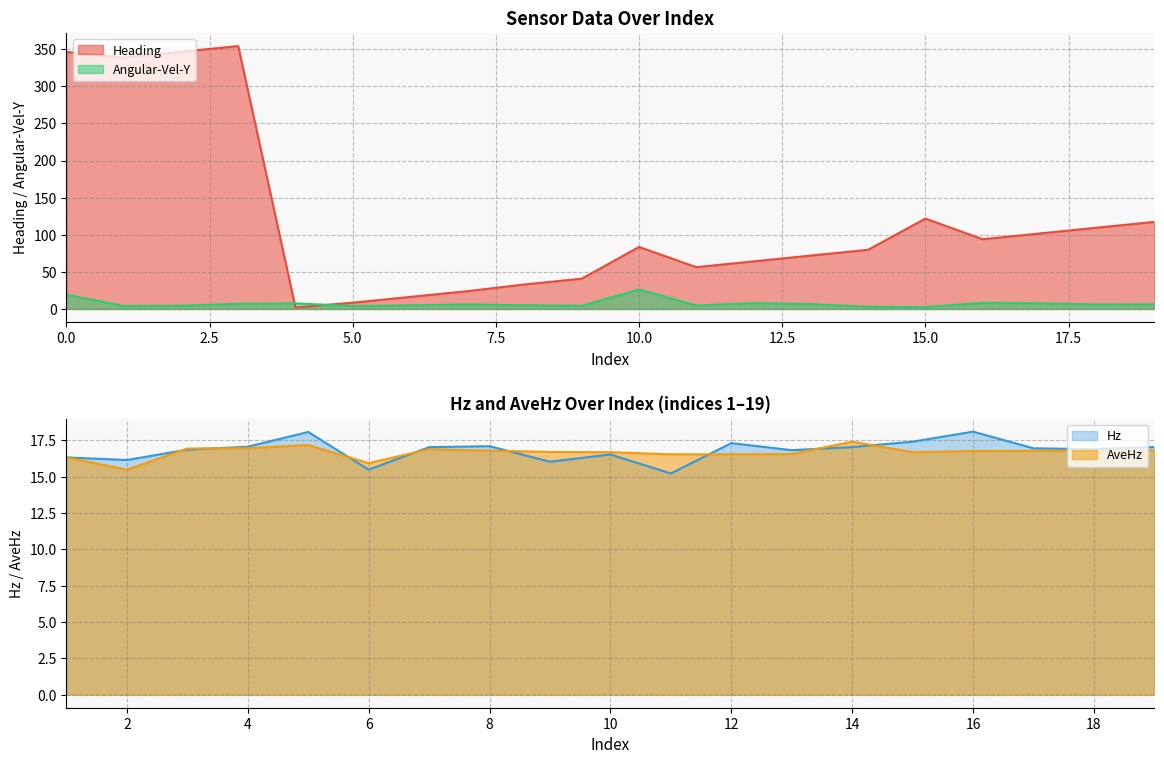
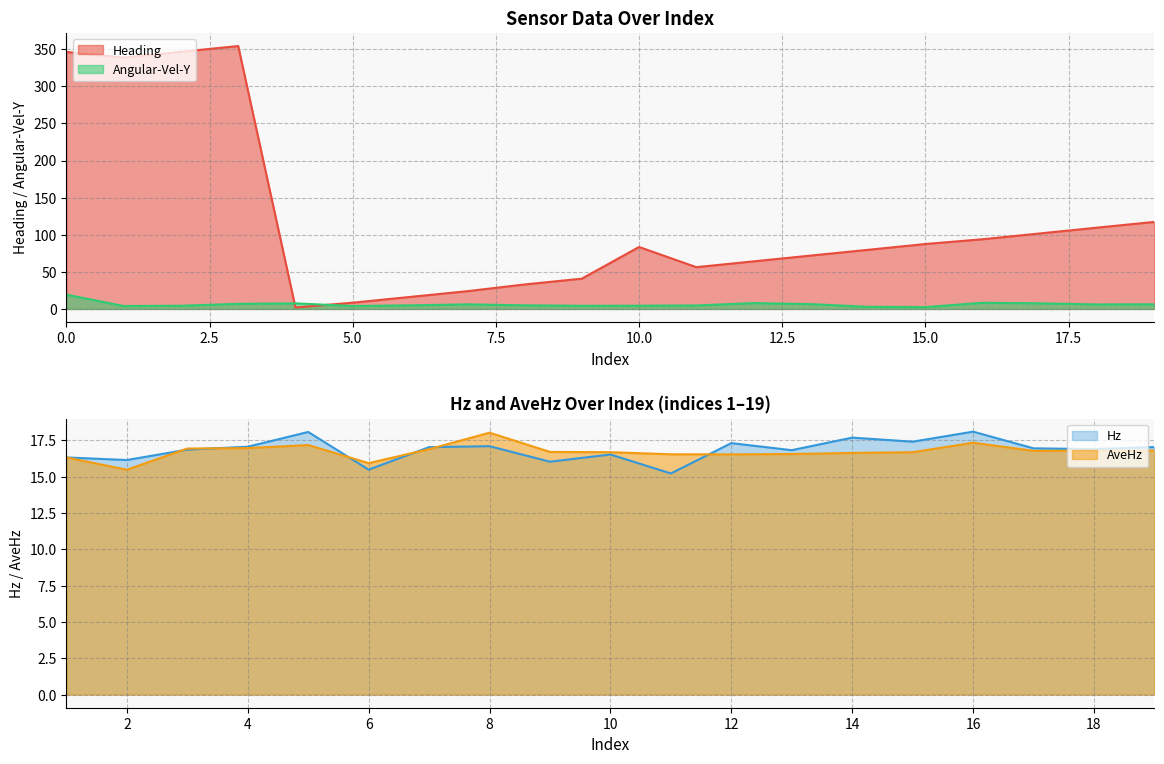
Sensor Data Over Index, Angular-Vel-Y, 10.0: 30 -> 0
Sensor Data Over Index, Heading, 15.0: 120 -> 90
Hz and AveHz Over Index (indices 1–19), AveHz, 8: 16.8 -> 18.0
Hz and AveHz Over Index (indices 1–19), Hz, 14: 17.0 -> 17.7
Hz and AveHz Over Index (indices 1–19), AveHz, 14: 17.4 -> 16.6
Hz and AveHz Over Index (indices 1–19), AveHz, 16: 16.8 -> 17.3
